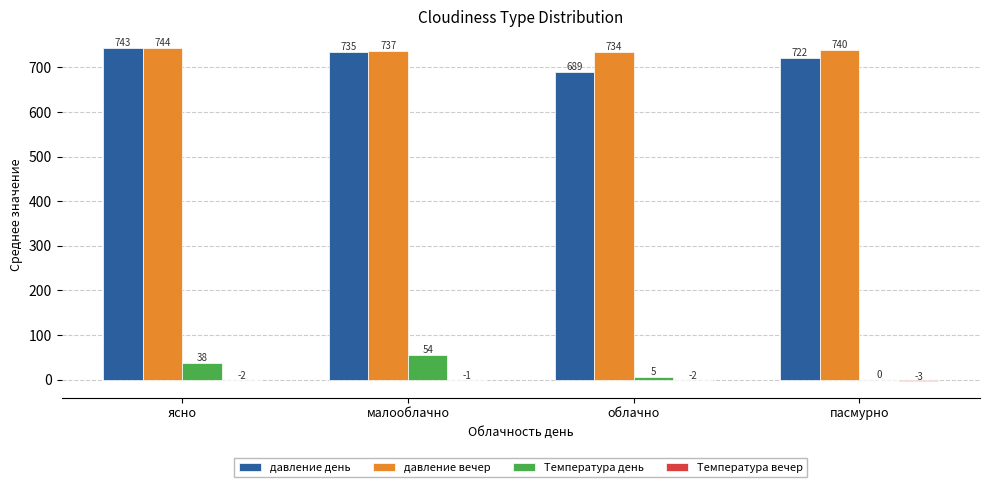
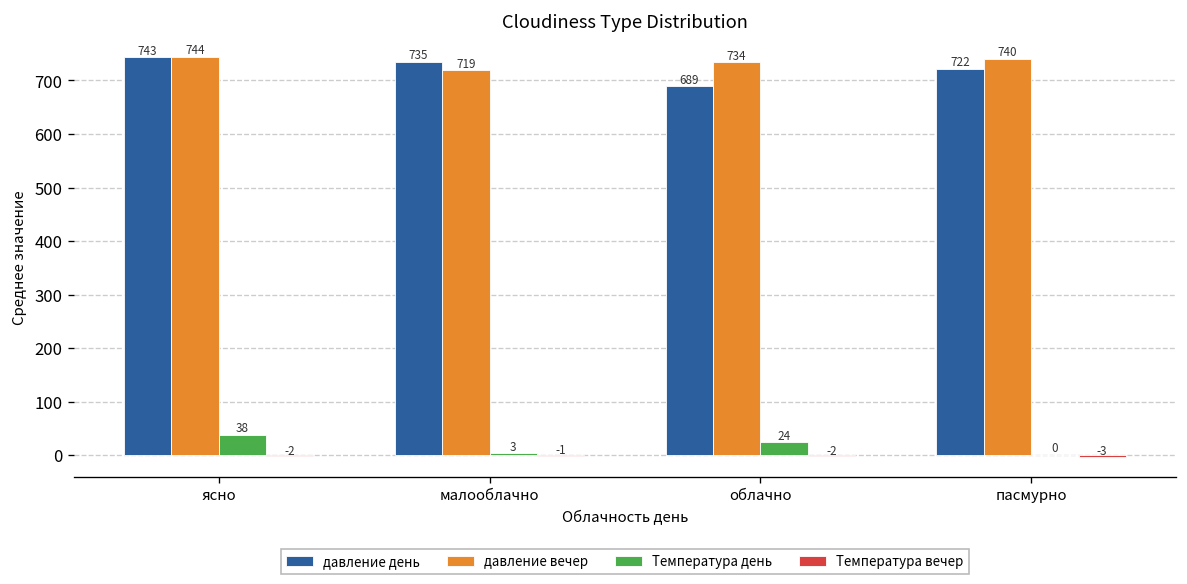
давление вечер, малооблачно: 737 -> 719
Температура день, малооблачно: 54 -> 3
Температура день, облачно: 5 -> 24
